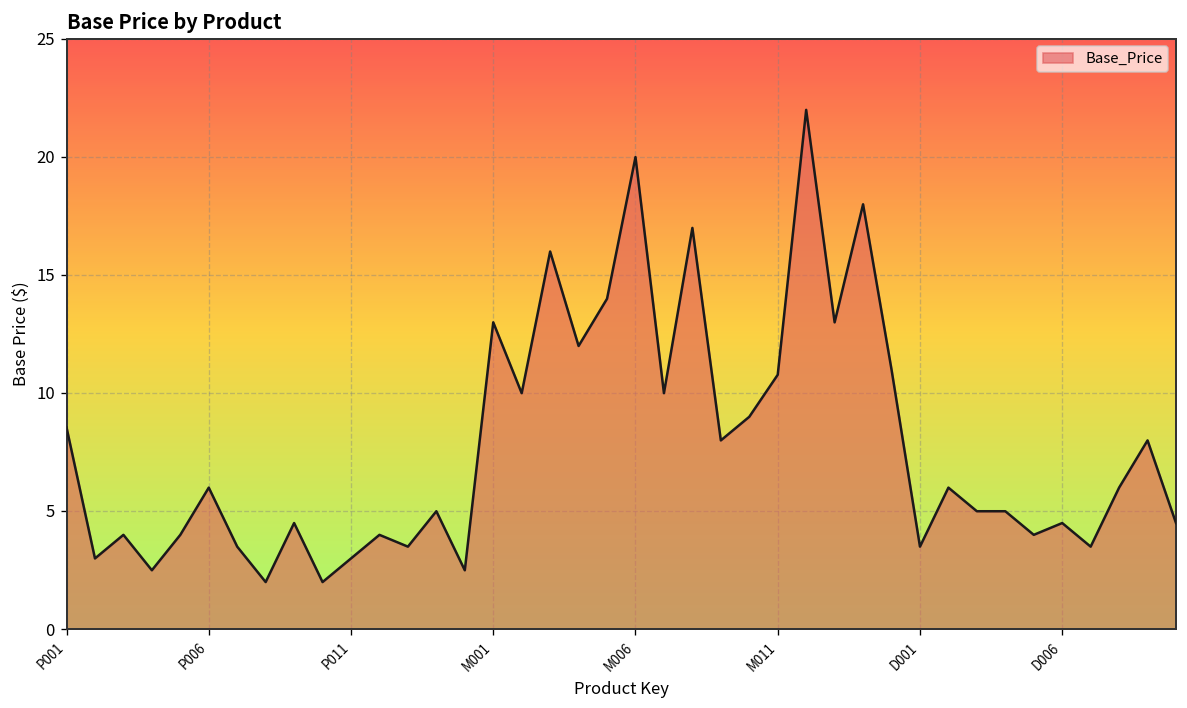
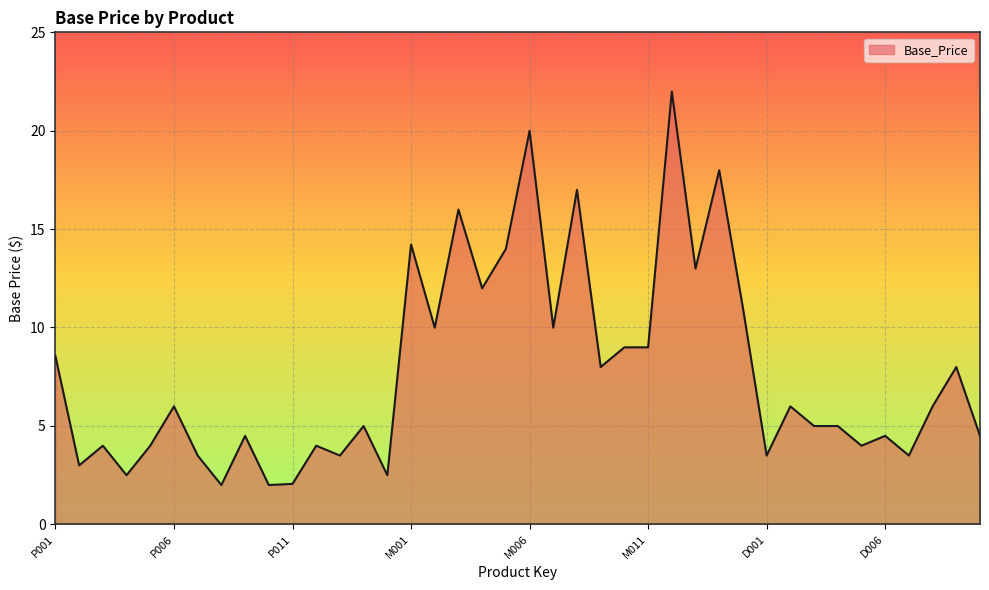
P011: 3.0 -> 2.1
M001: 13.0 -> 14.2
M011: 10.8 -> 9.0
